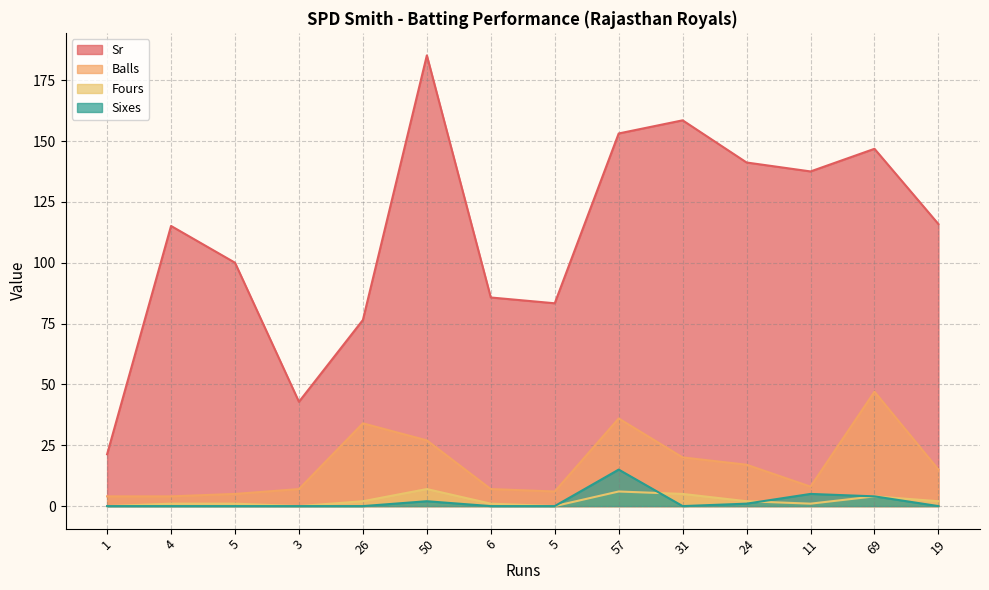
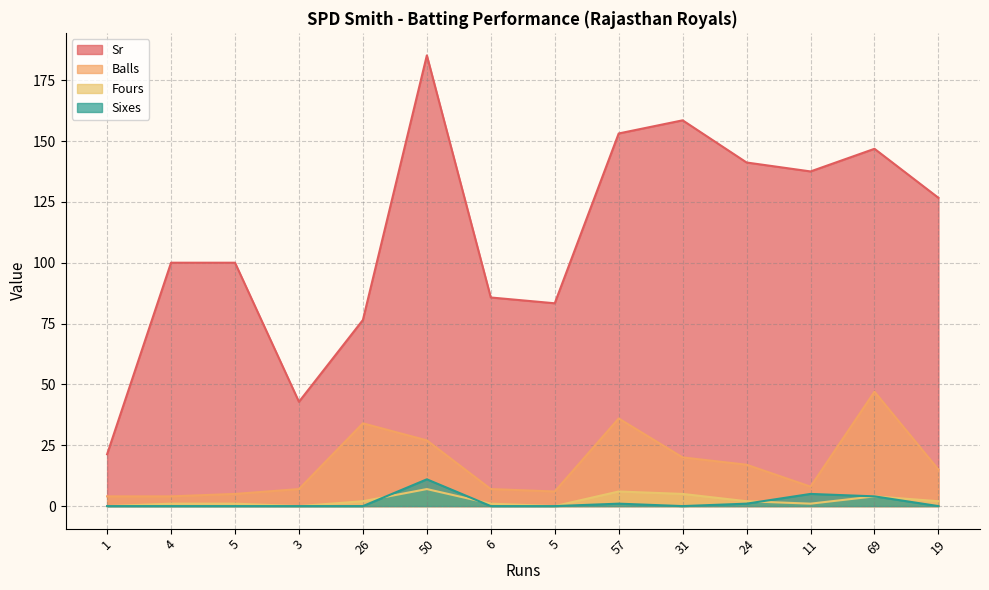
Sr, 4: 115 -> 100
Sixes, 50: 2 -> 11
Sixes, 57: 15 -> 1
Sr, 19: 116 -> 127
